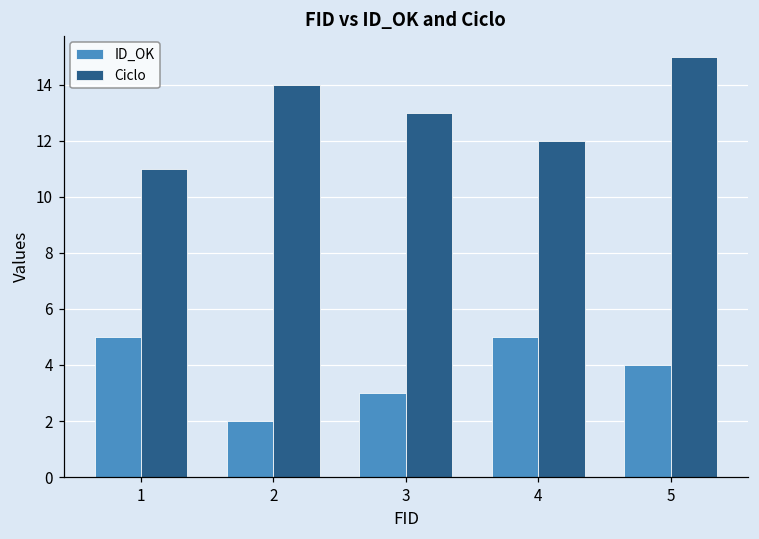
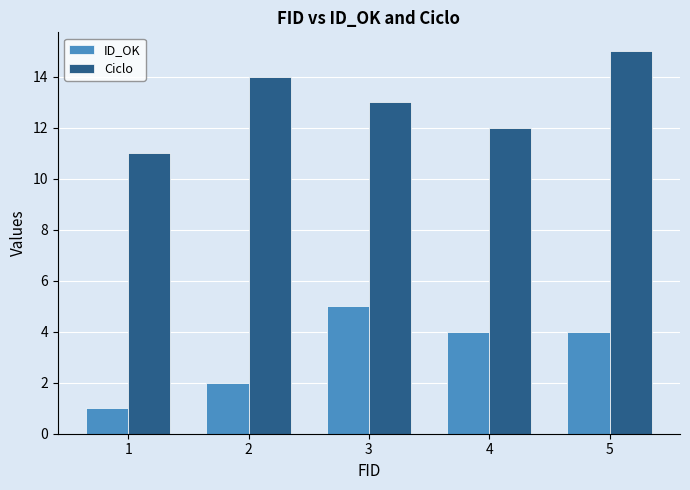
ID_OK, 1: 5 -> 1
ID_OK, 3: 3 -> 5
ID_OK, 4: 5 -> 4
